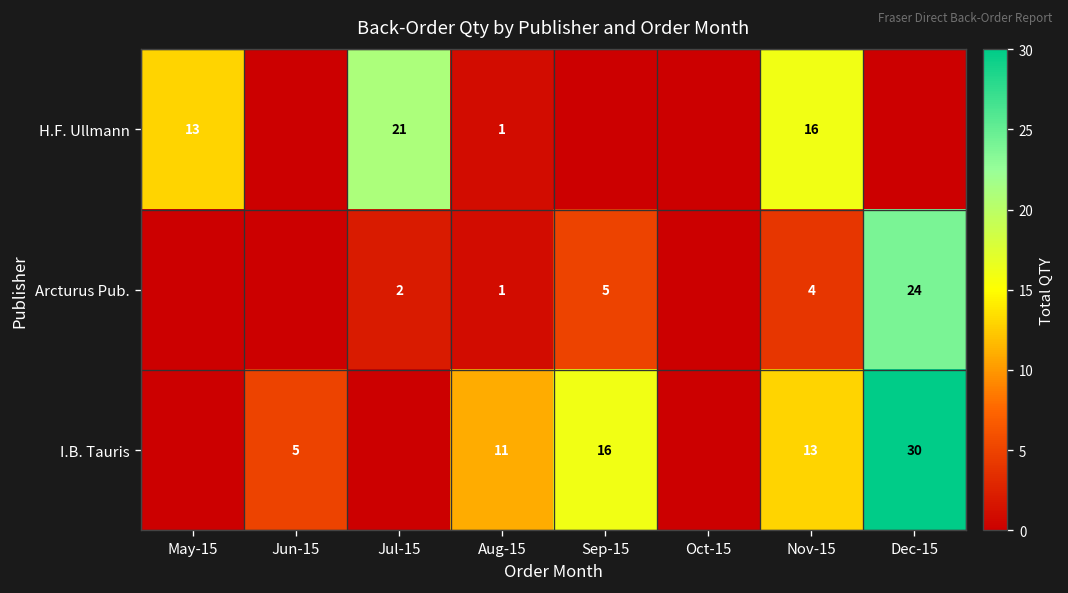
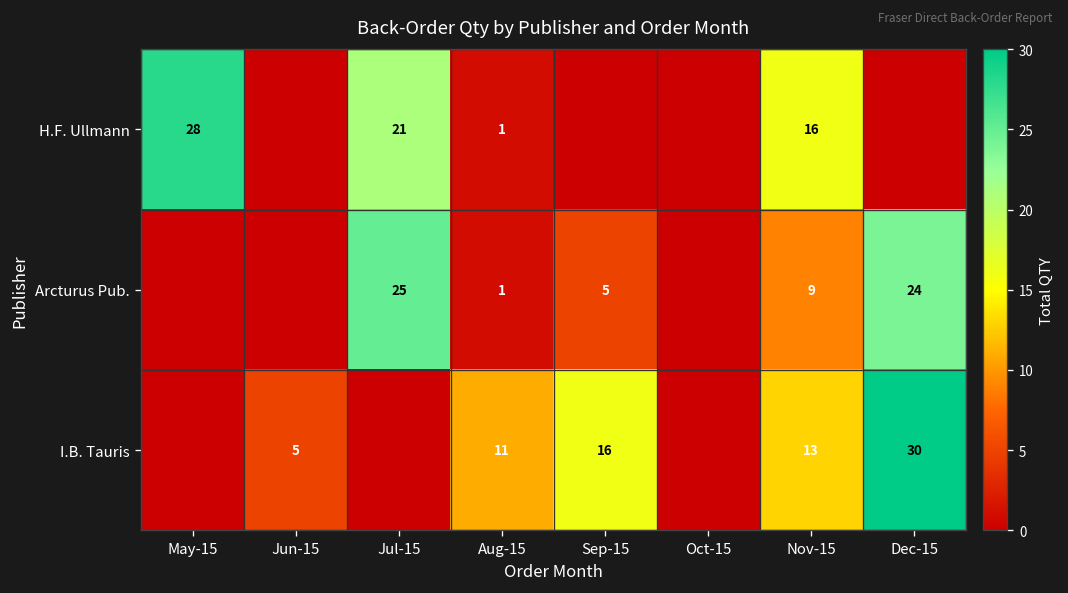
H.F. Ullmann, May-15: 13 -> 28
Arcturus Pub., Jul-15: 2 -> 25
Arcturus Pub., Nov-15: 4 -> 9
